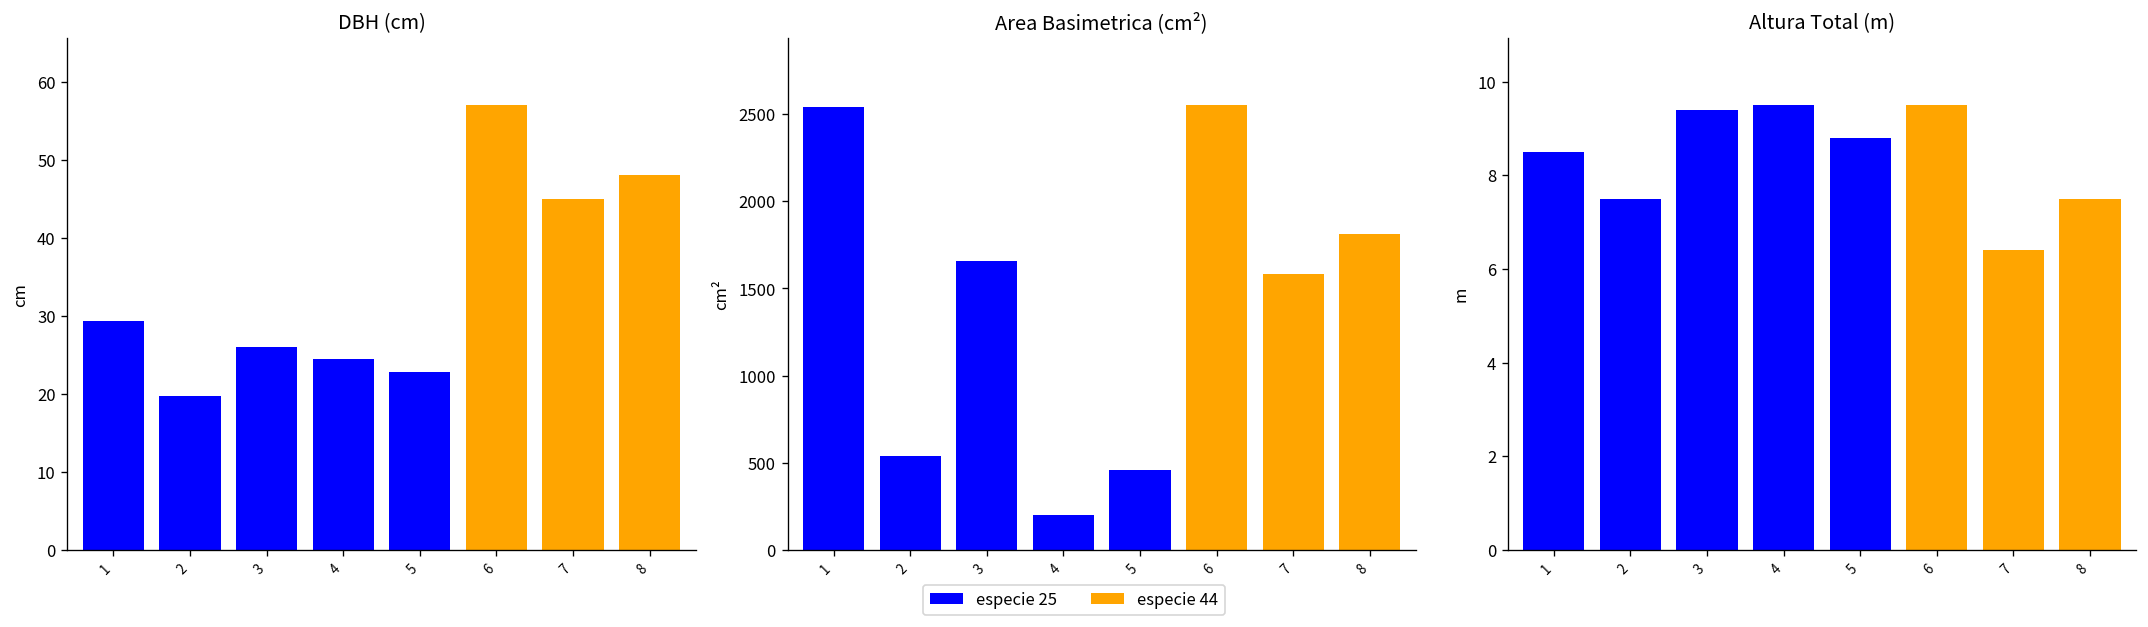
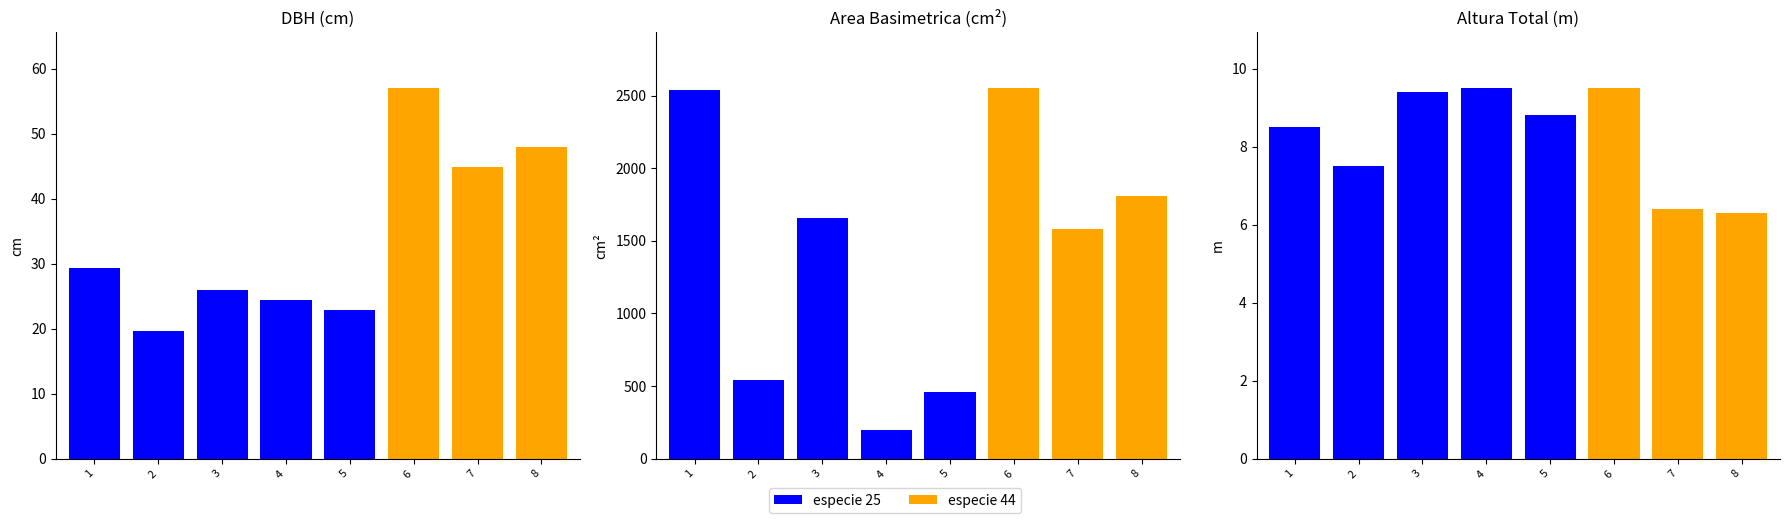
Altura Total (m), 8: 7.5 -> 6.3
